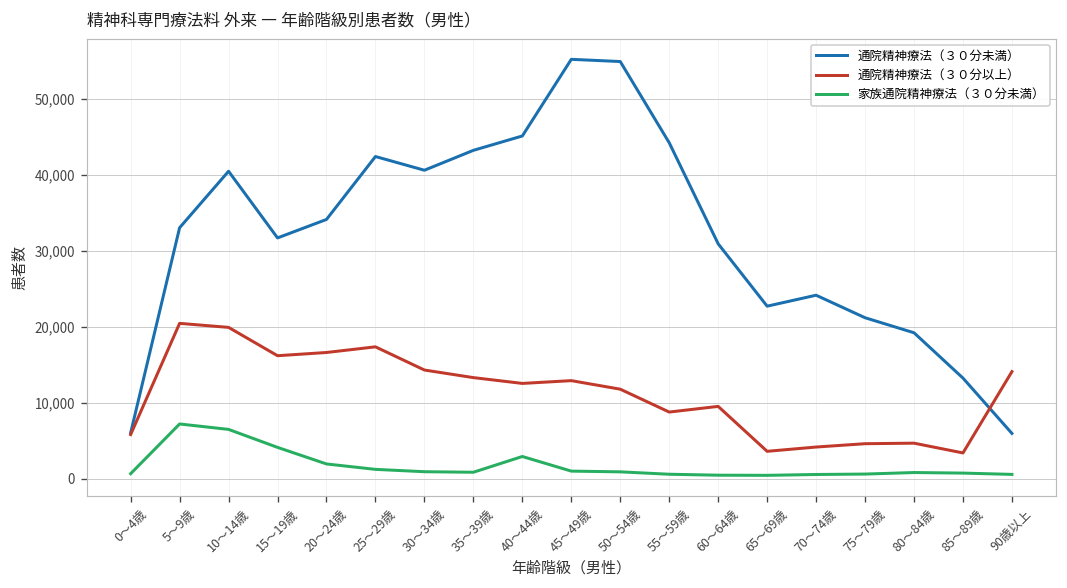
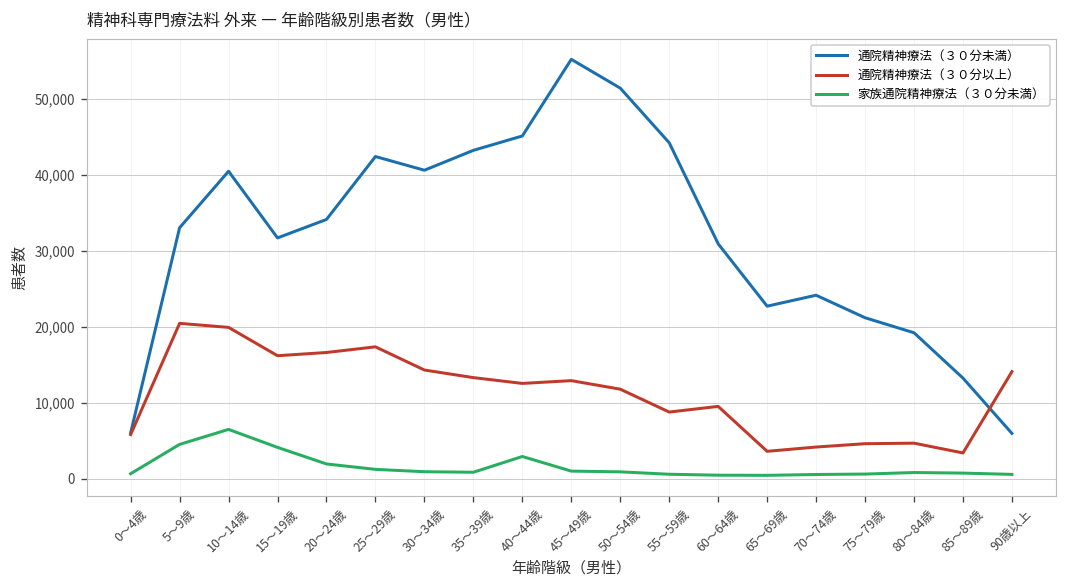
家族通院精神療法（３０分未満）, 5～9歳: 7,000 -> 5,000
通院精神療法（３０分未満）, 50～54歳: 55,000 -> 51,000
